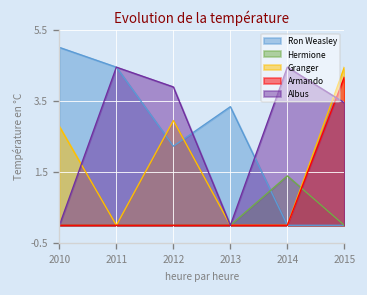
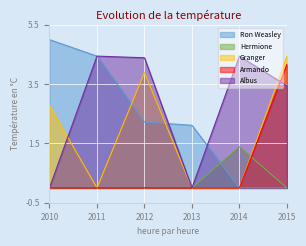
Granger, 2012: 2.9 -> 3.9
Albus, 2012: 3.9 -> 4.4
Ron Weasley, 2013: 3.3 -> 2.1
